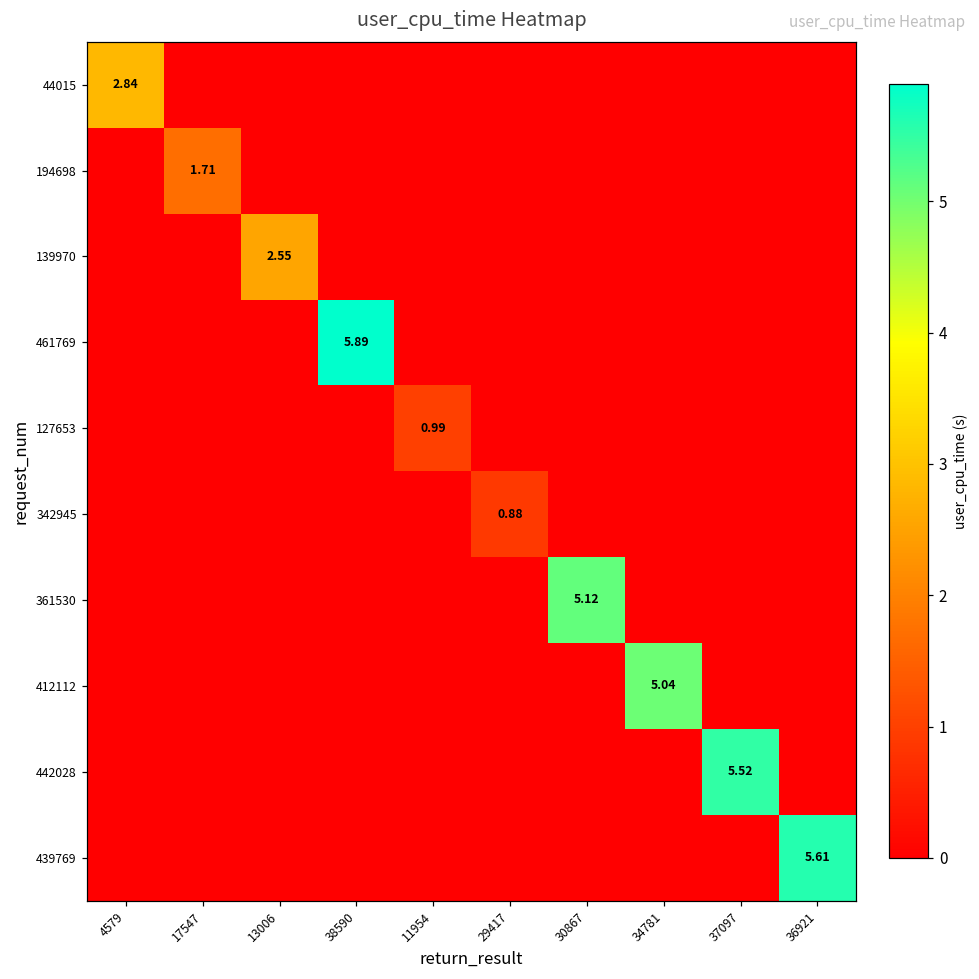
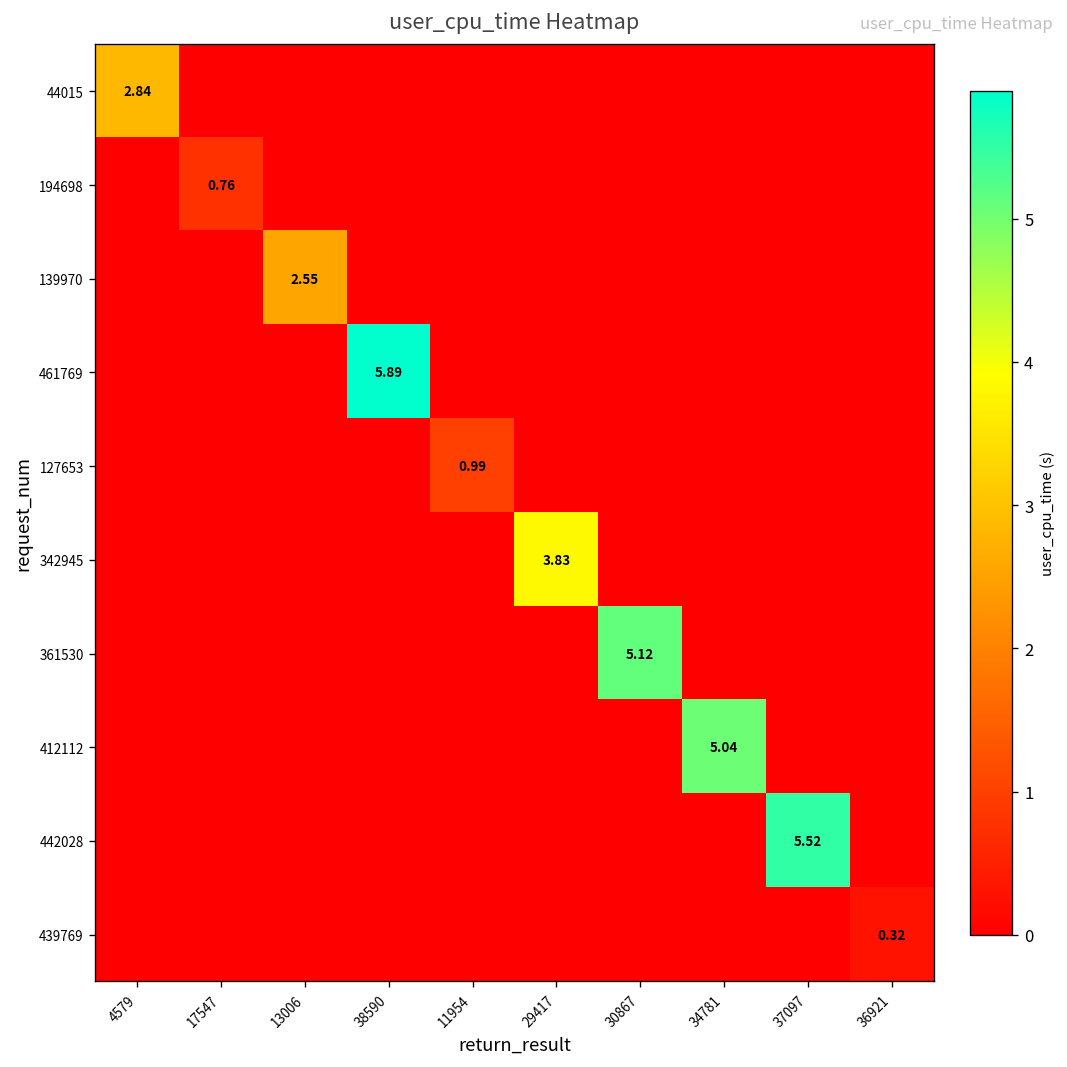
194698, 17547: 1.71 -> 0.76
342945, 29417: 0.88 -> 3.83
439769, 36921: 5.61 -> 0.32
